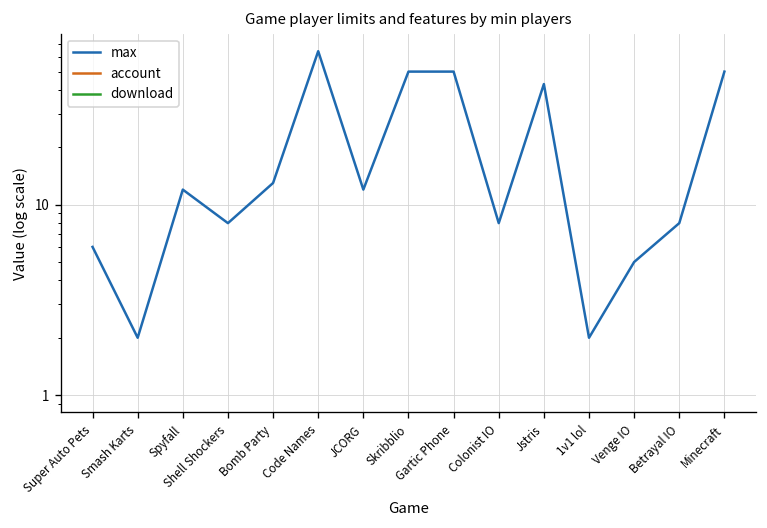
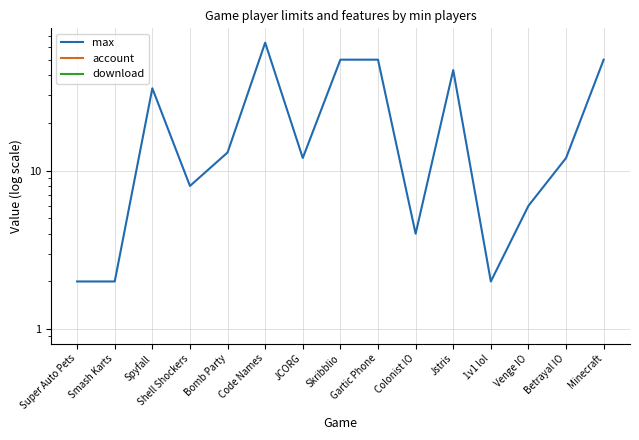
max, Super Auto Pets: 6 -> 2
max, Spyfall: 12 -> 33
max, Colonist IO: 8 -> 4
max, Venge IO: 5 -> 6
max, Betrayal IO: 8 -> 12
